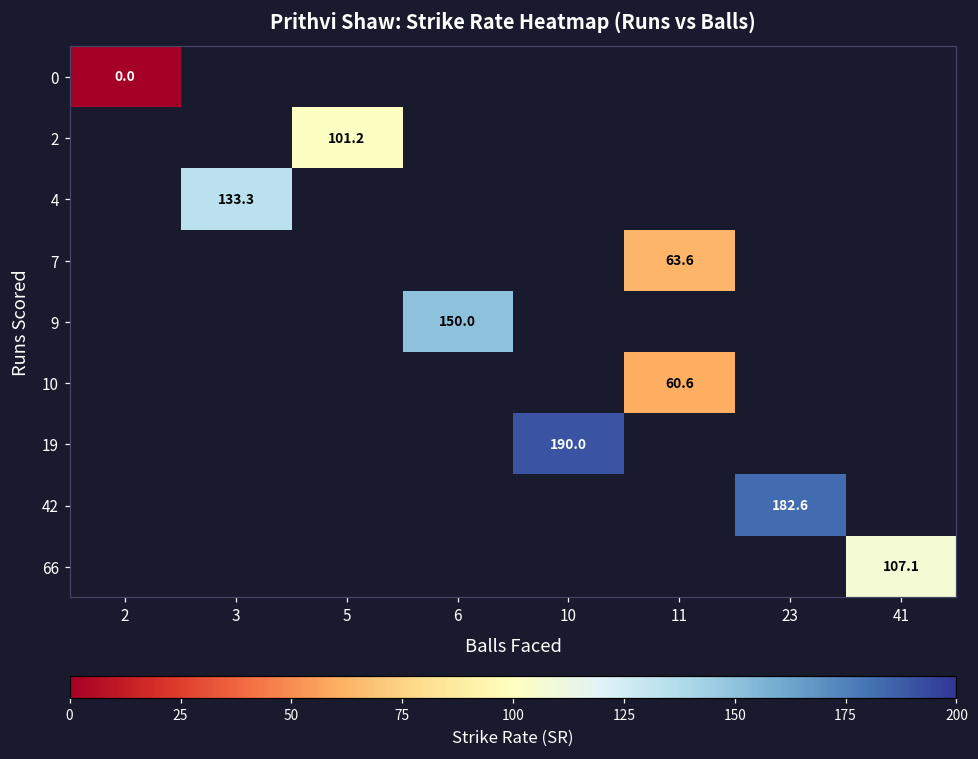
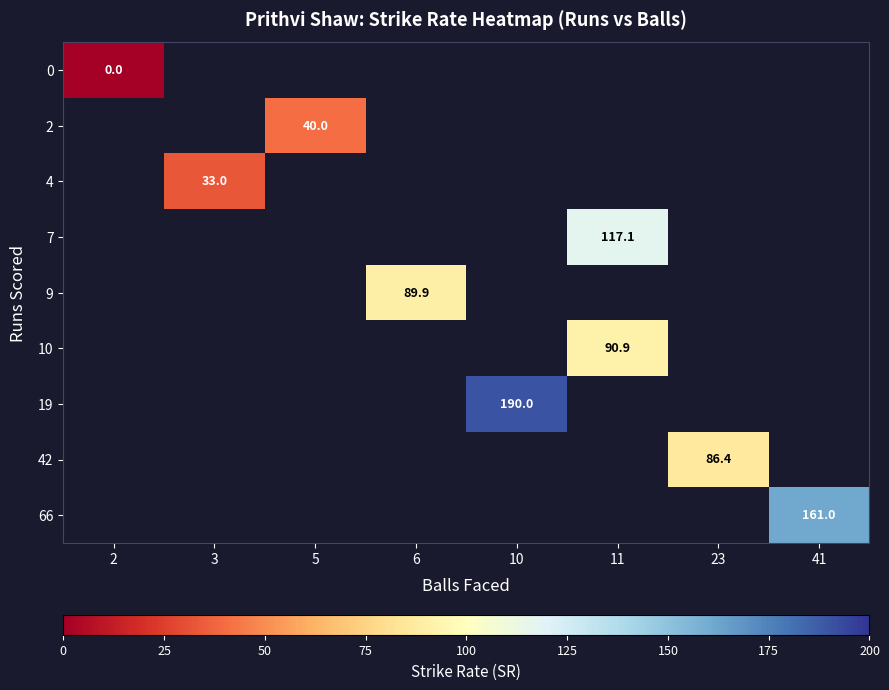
2, 5: 101.2 -> 40.0
4, 3: 133.3 -> 33.0
7, 11: 63.6 -> 117.1
9, 6: 150.0 -> 89.9
10, 11: 60.6 -> 90.9
42, 23: 182.6 -> 86.4
66, 41: 107.1 -> 161.0
